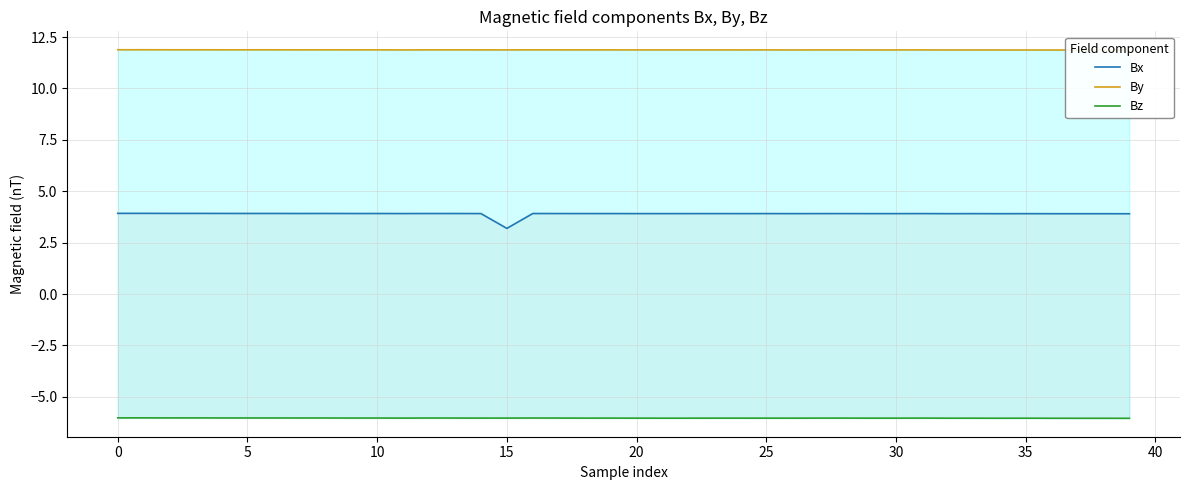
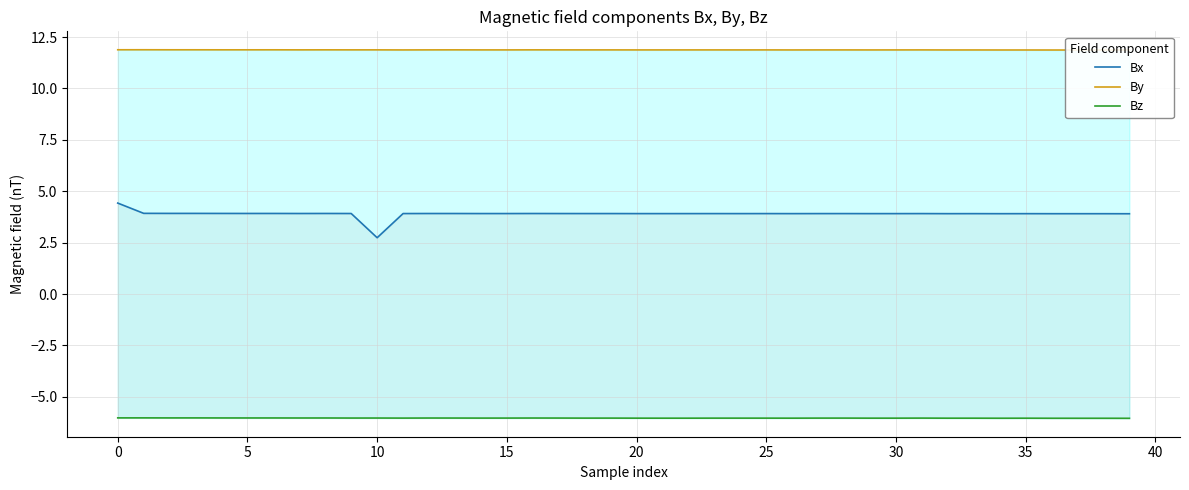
Bx, 0: 3.9 -> 4.4
Bx, 10: 3.9 -> 2.7
Bx, 15: 3.2 -> 3.9
